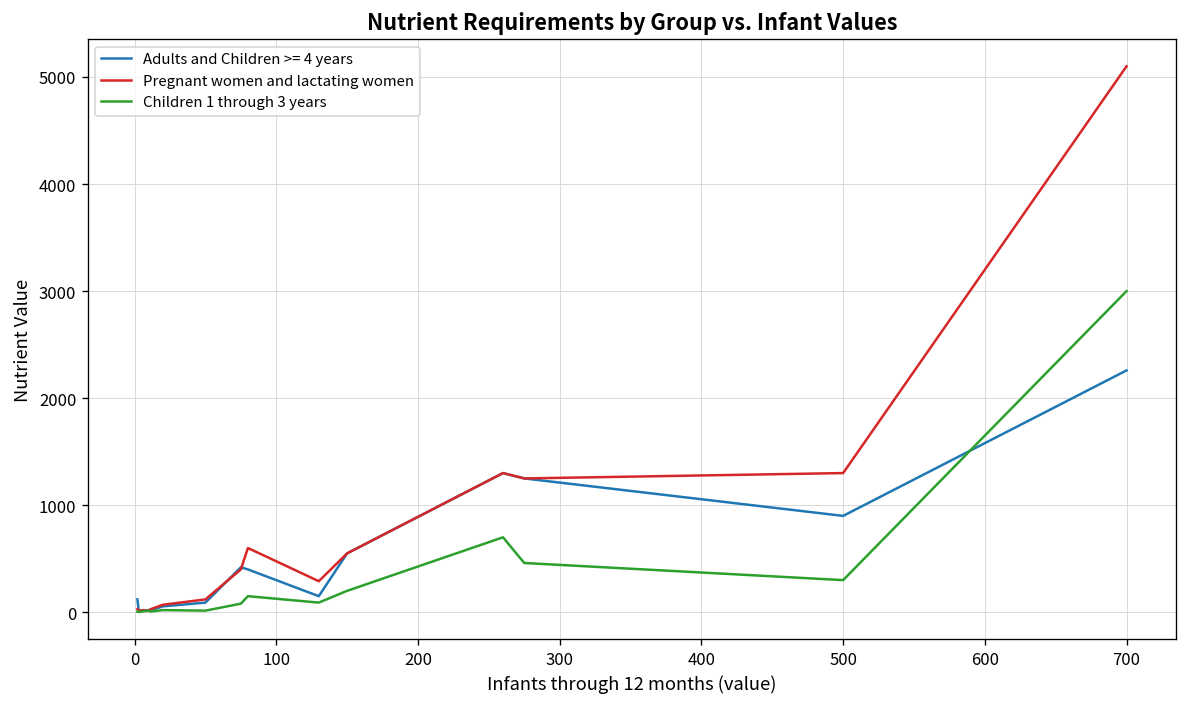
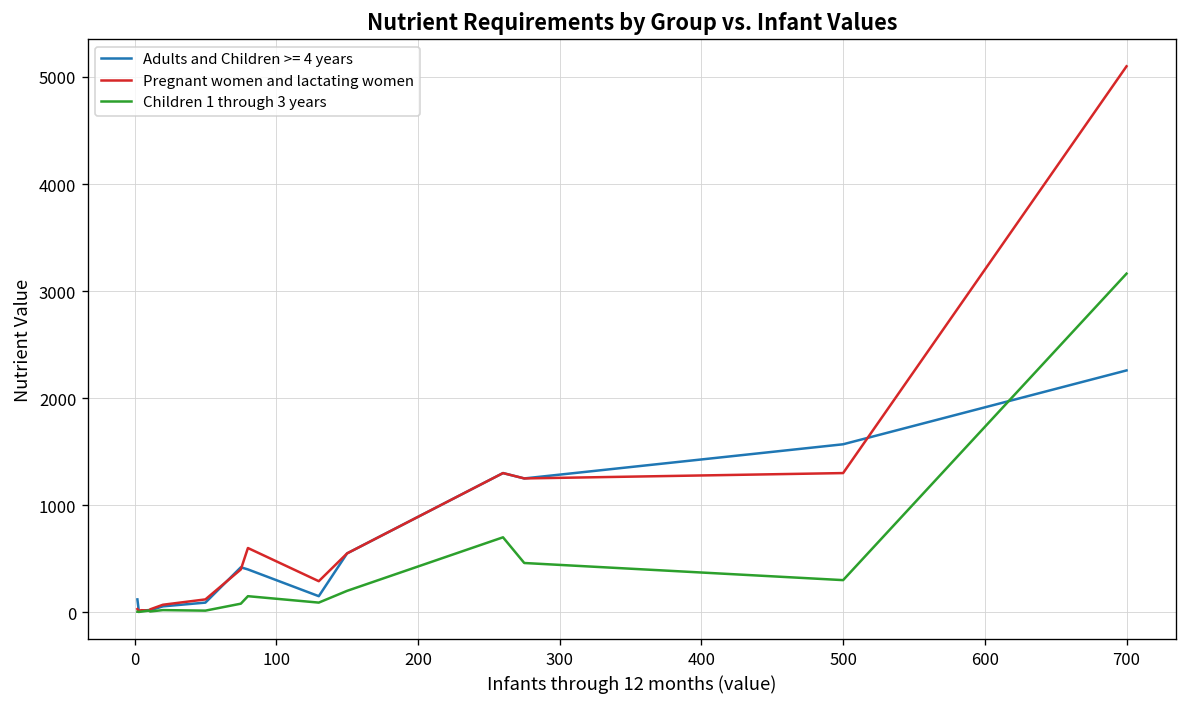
Adults and Children >= 4 years, 500: 900 -> 1600
Children 1 through 3 years, 700: 3000 -> 3200
